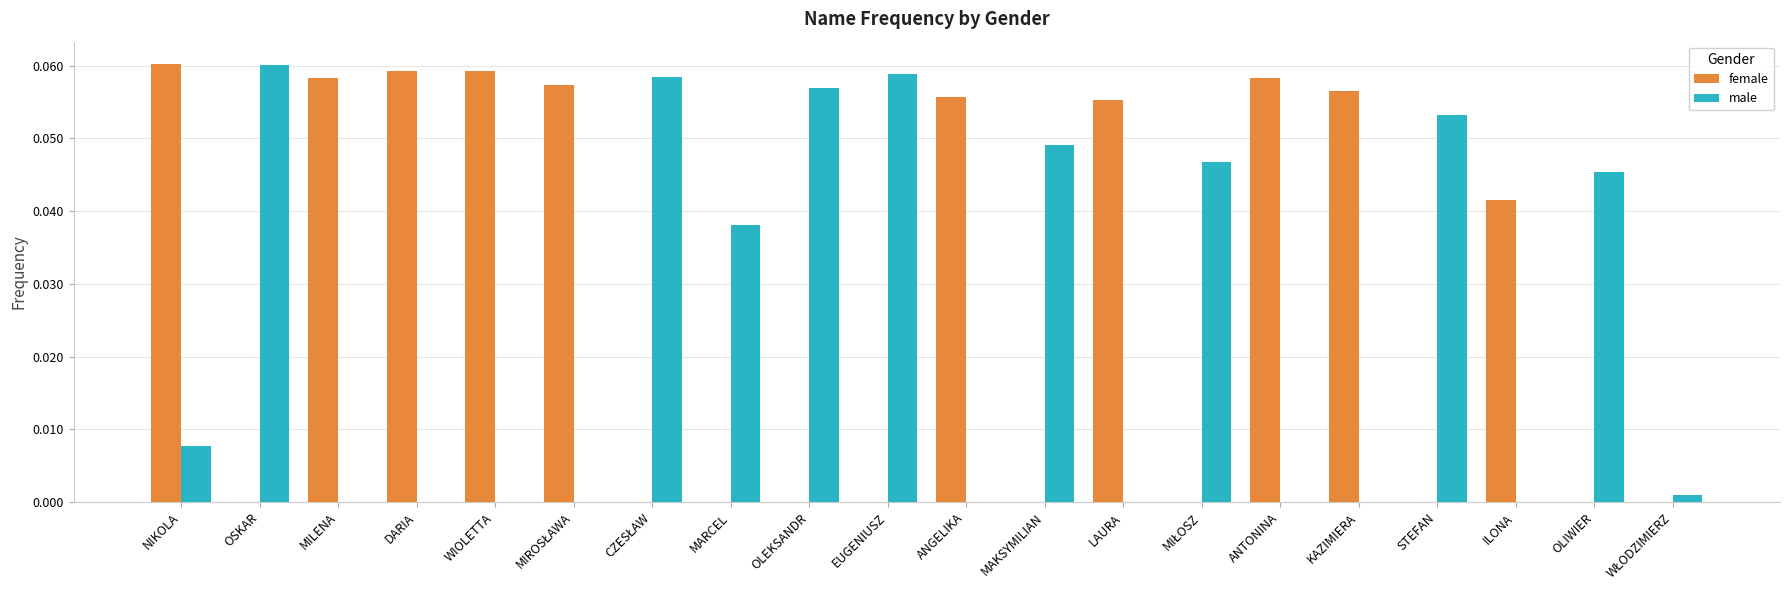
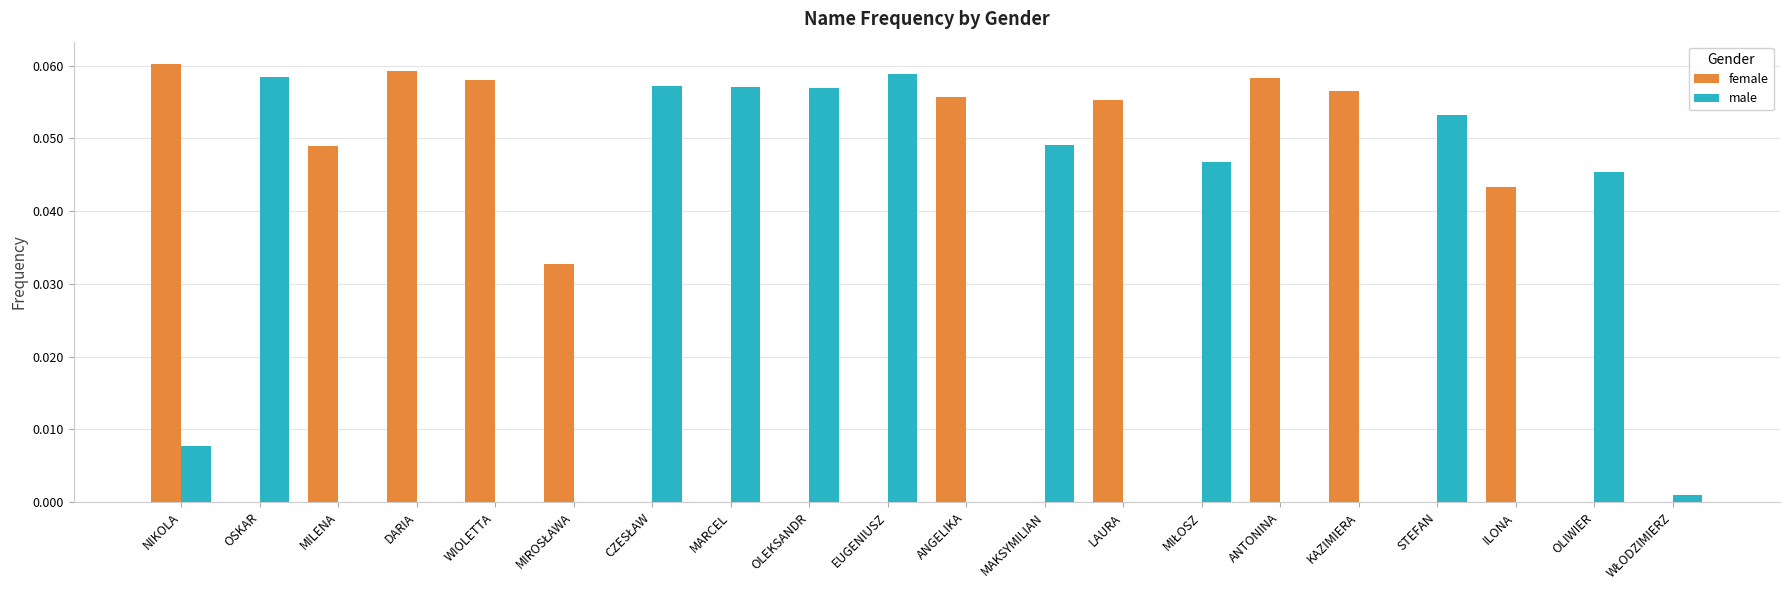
male, OSKAR: 0.060 -> 0.058
female, MILENA: 0.058 -> 0.049
female, WIOLETTA: 0.059 -> 0.058
female, MIROSŁAWA: 0.057 -> 0.033
male, CZESŁAW: 0.058 -> 0.057
male, MARCEL: 0.038 -> 0.057
female, ILONA: 0.041 -> 0.043
